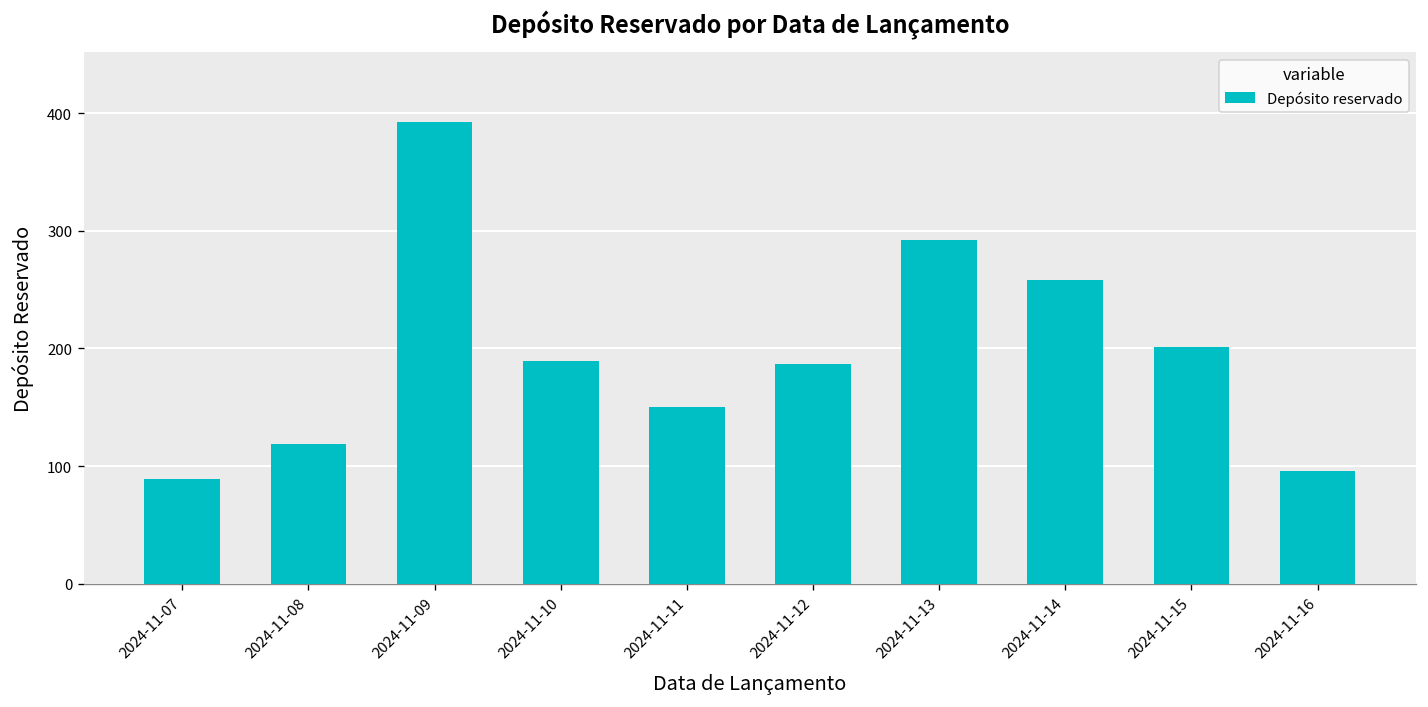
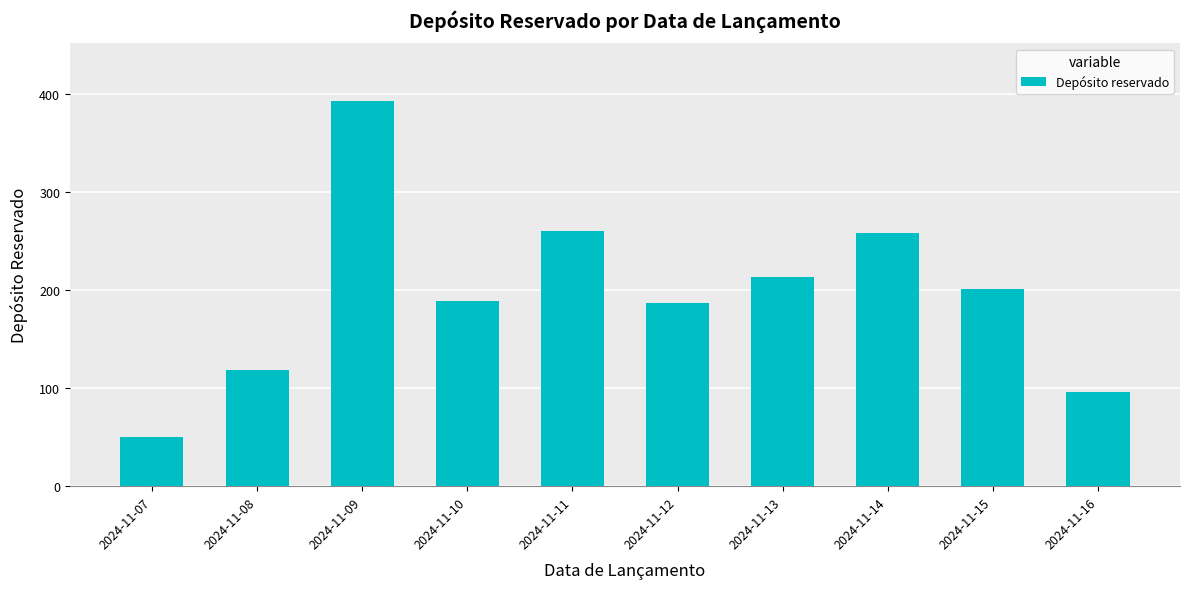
2024-11-07: 90 -> 50
2024-11-11: 150 -> 260
2024-11-13: 290 -> 210
